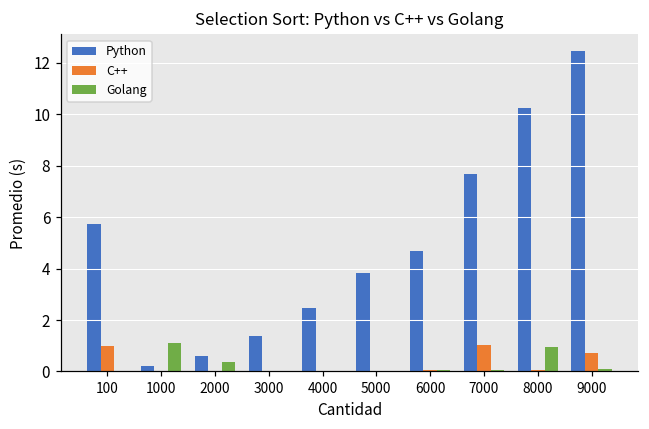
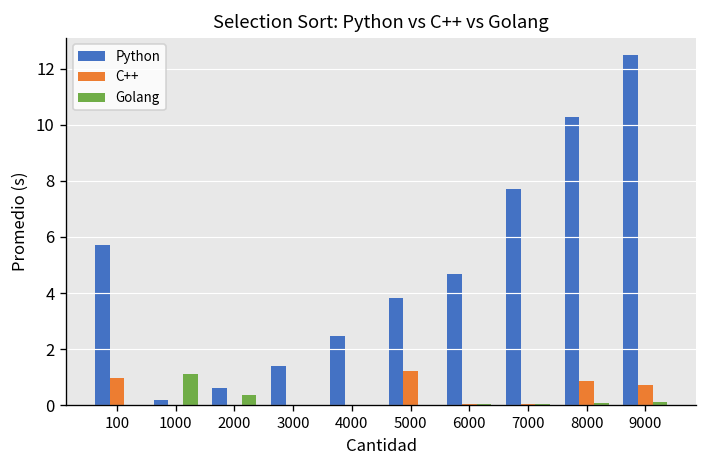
C++, 5000: 0.0 -> 1.2
C++, 7000: 1.0 -> 0.1
C++, 8000: 0.1 -> 0.8
Golang, 8000: 0.9 -> 0.1
